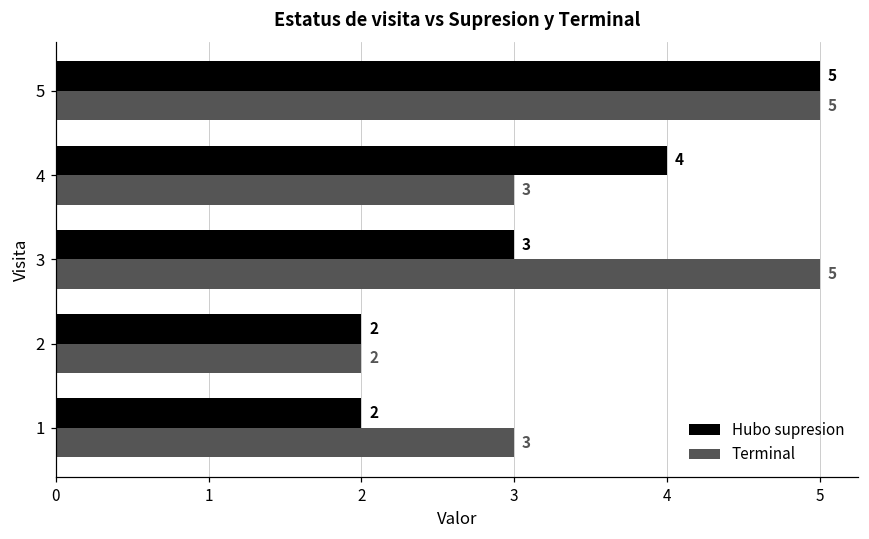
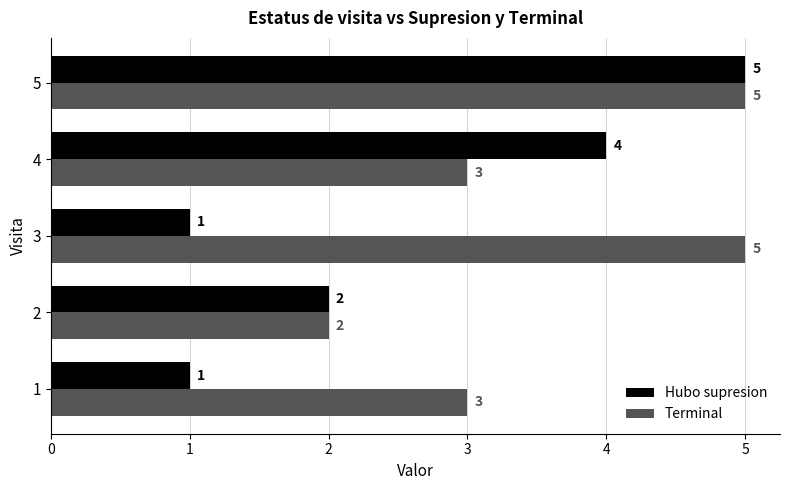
Hubo supresion, 3: 3 -> 1
Hubo supresion, 1: 2 -> 1
